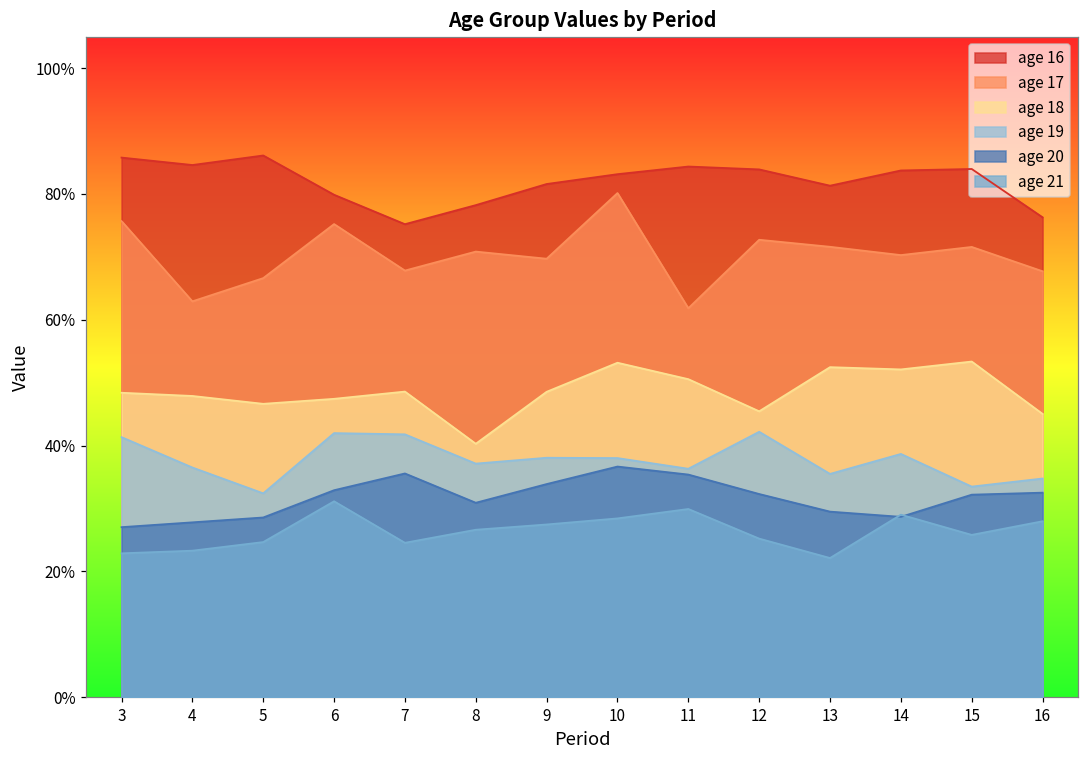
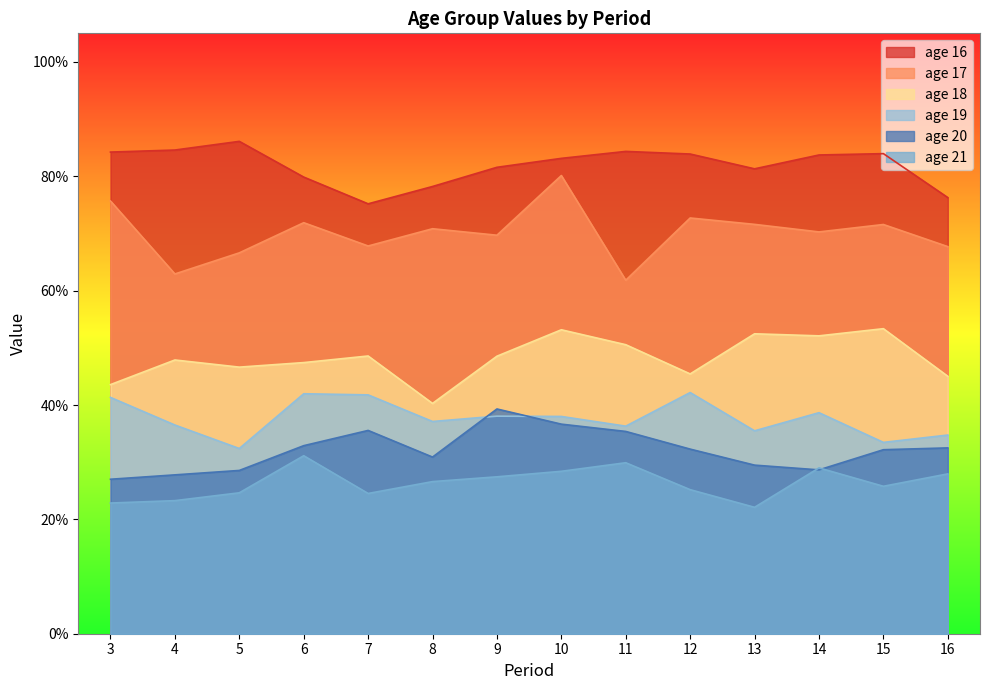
age 16, 3: 86% -> 84%
age 18, 3: 48% -> 44%
age 17, 6: 75% -> 72%
age 20, 9: 34% -> 39%
